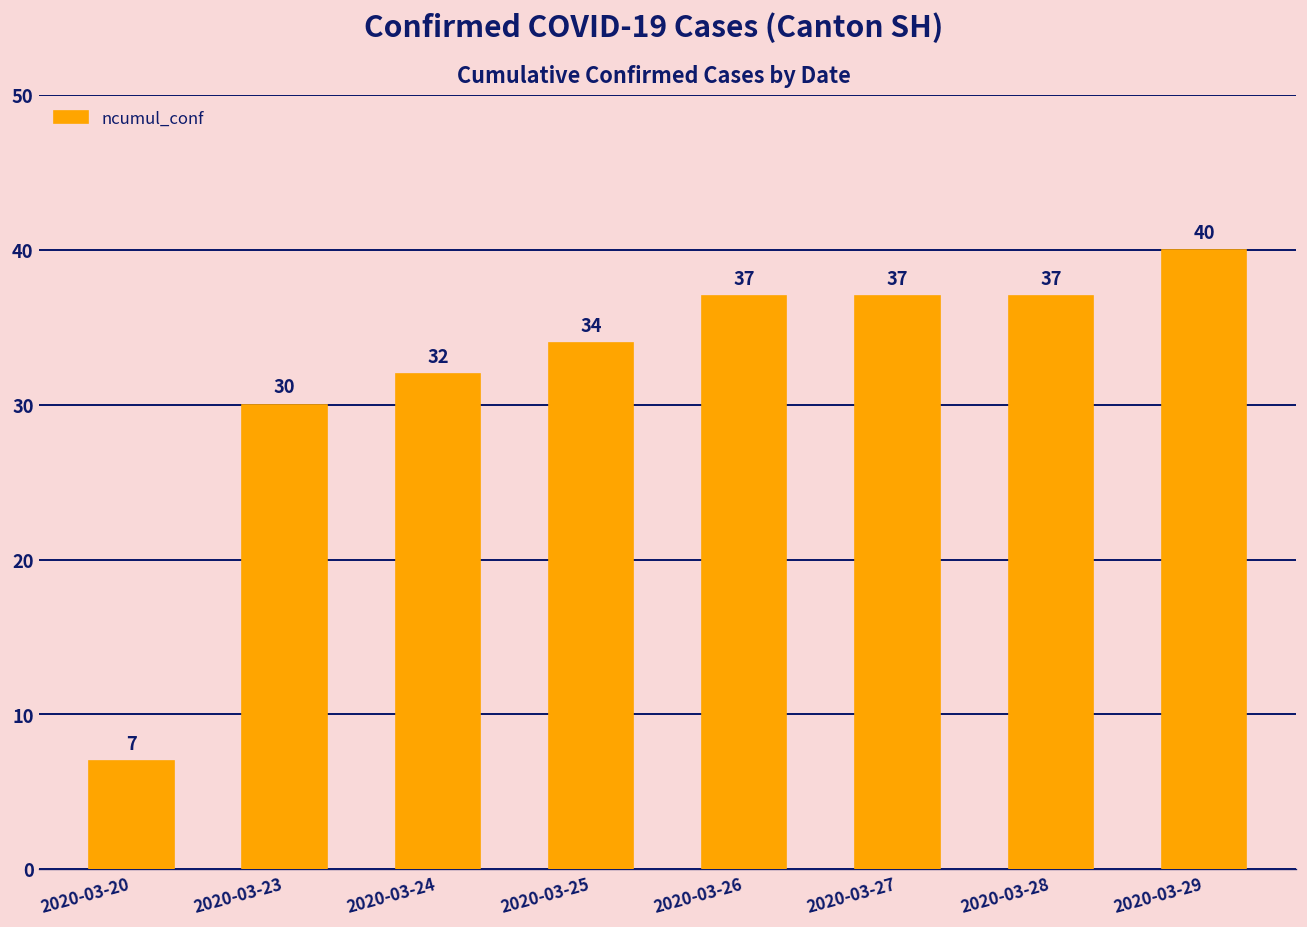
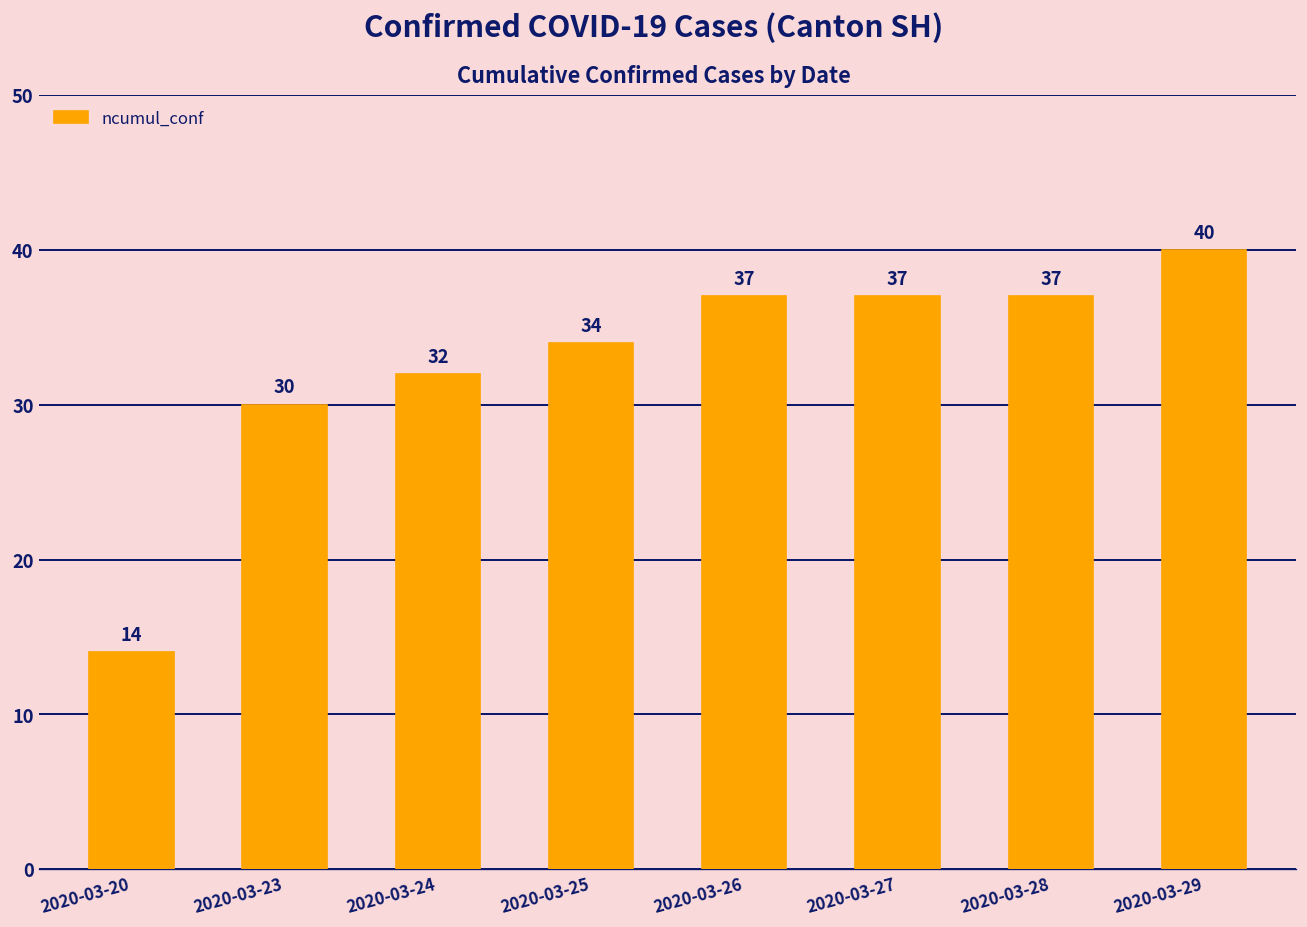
2020-03-20: 7 -> 14
